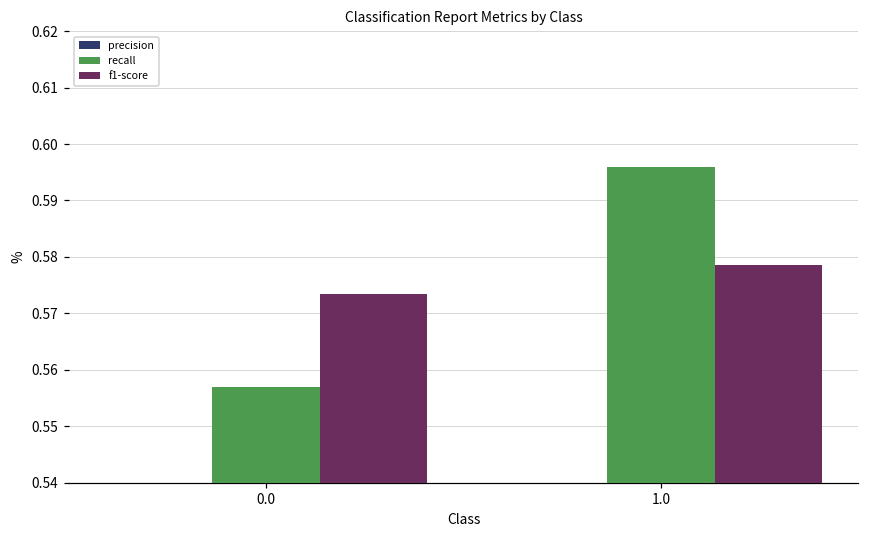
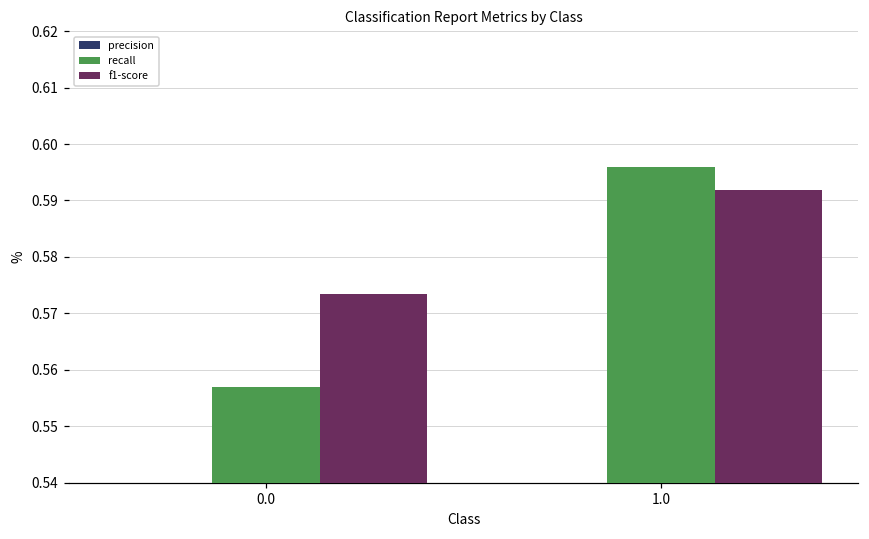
f1-score, 1.0: 0.579 -> 0.592
